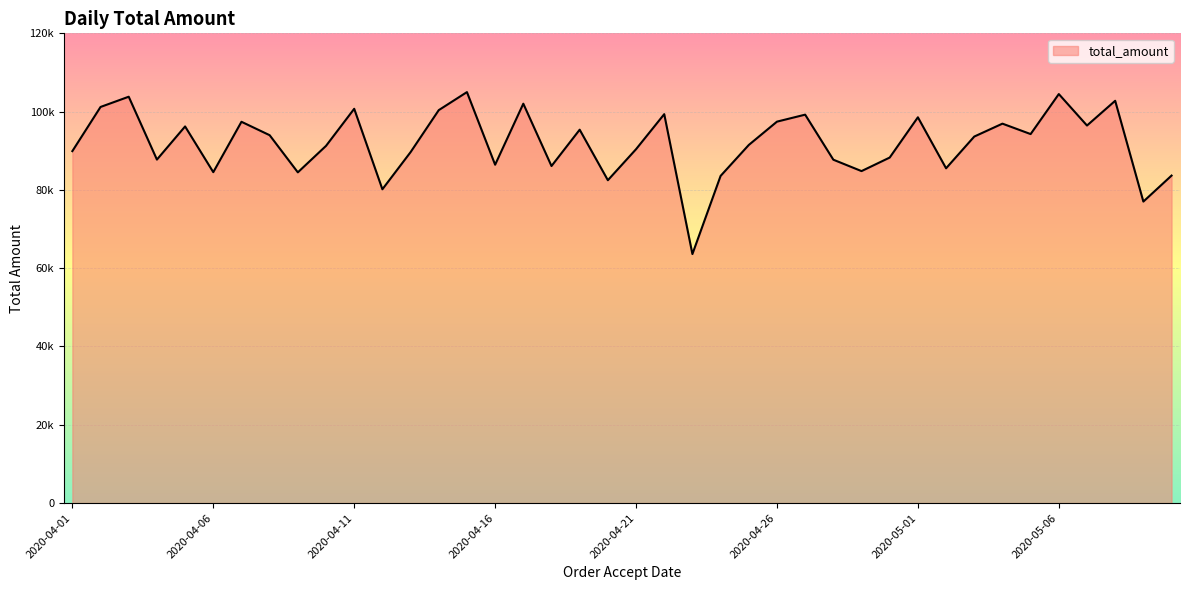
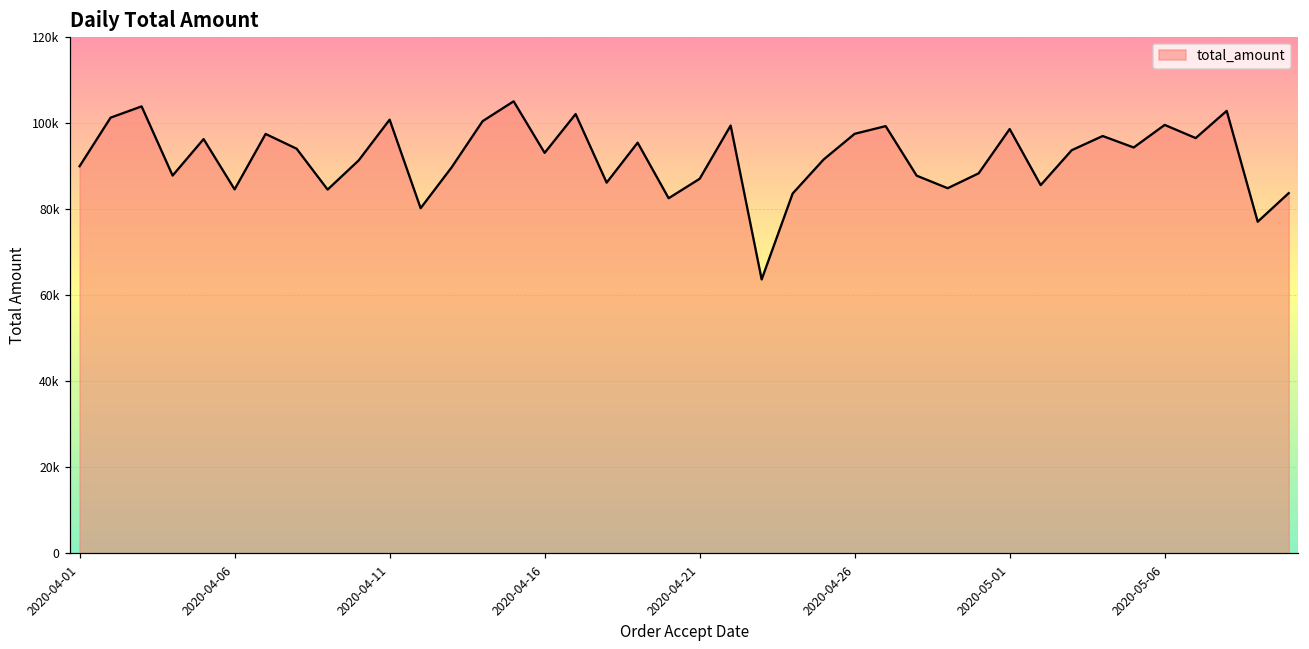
2020-04-16: 86000 -> 93000
2020-04-21: 90000 -> 87000
2020-05-06: 104000 -> 100000
